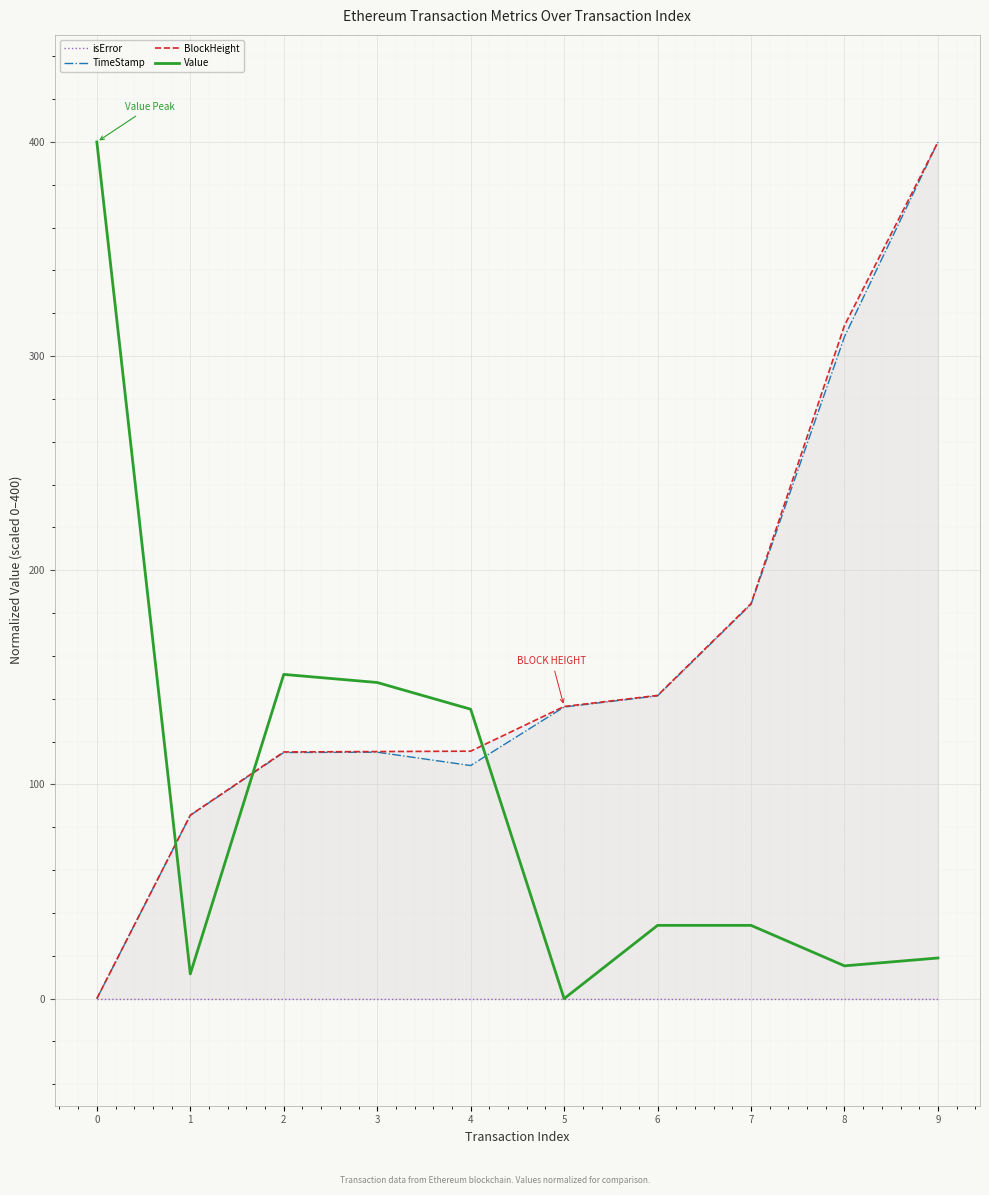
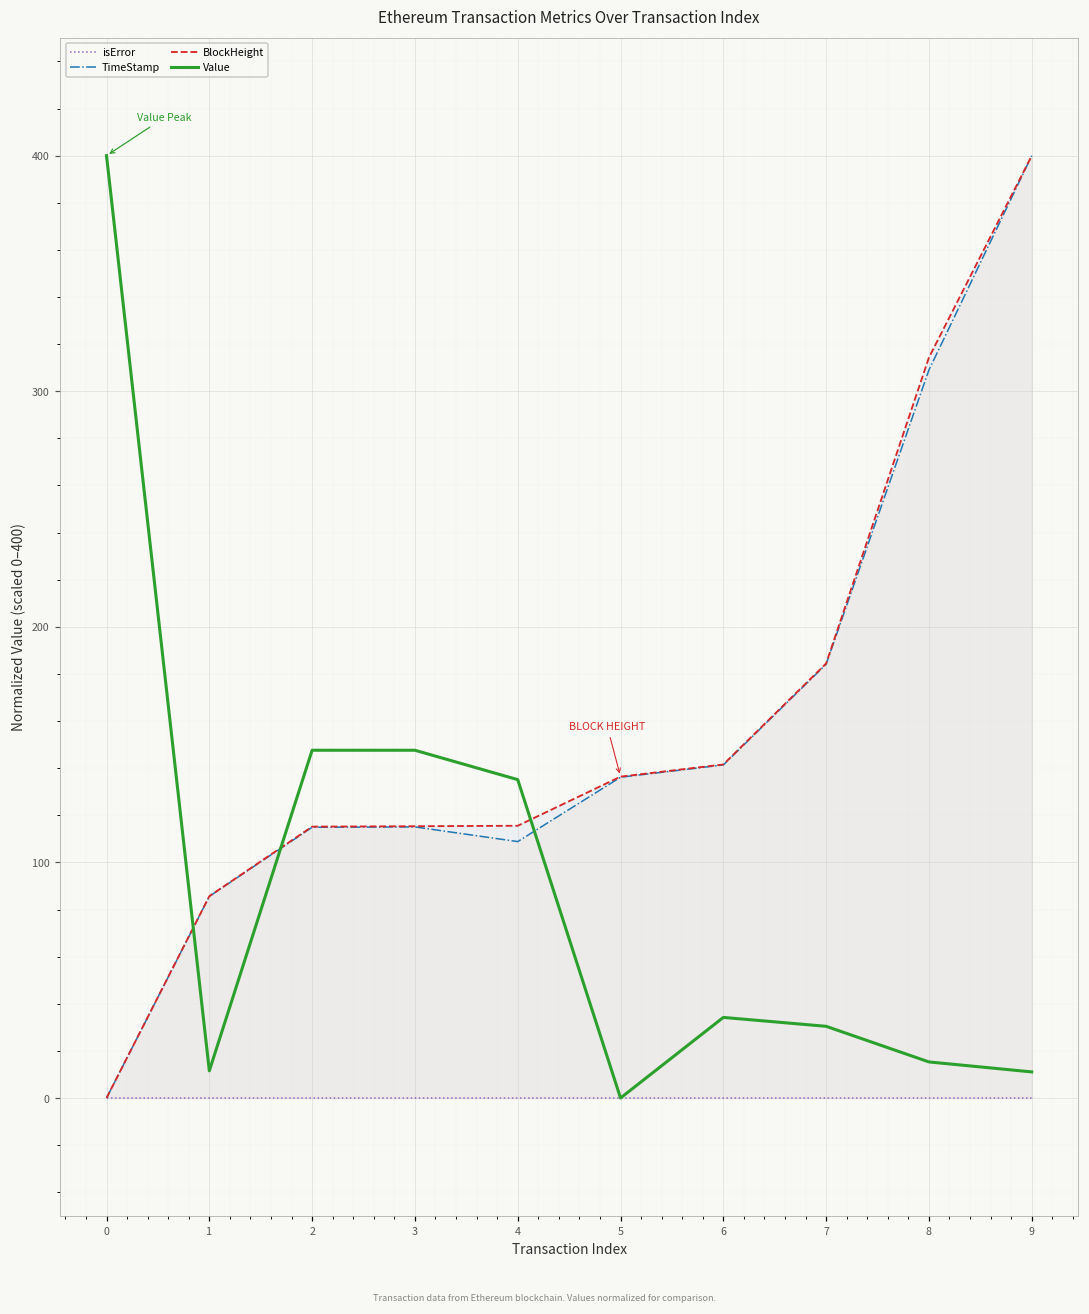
Value, 2: 151 -> 148
Value, 7: 34 -> 30
Value, 9: 19 -> 11
